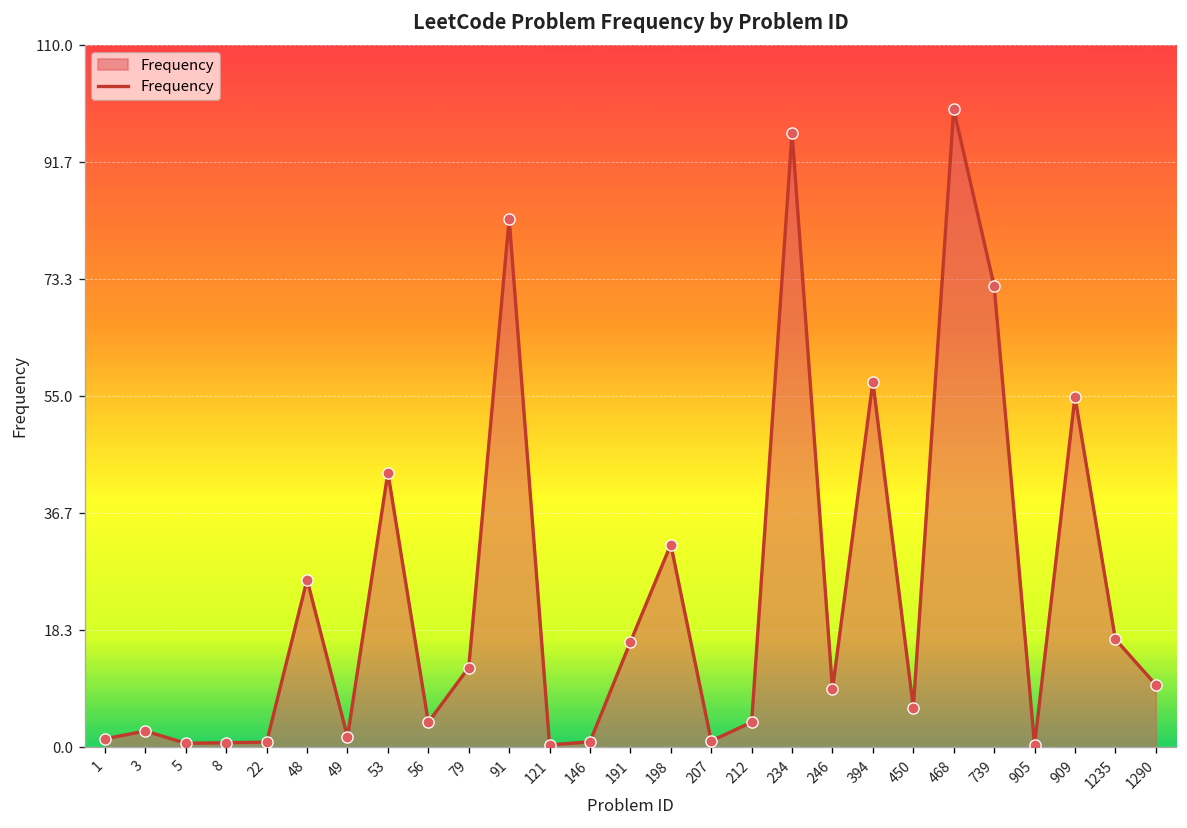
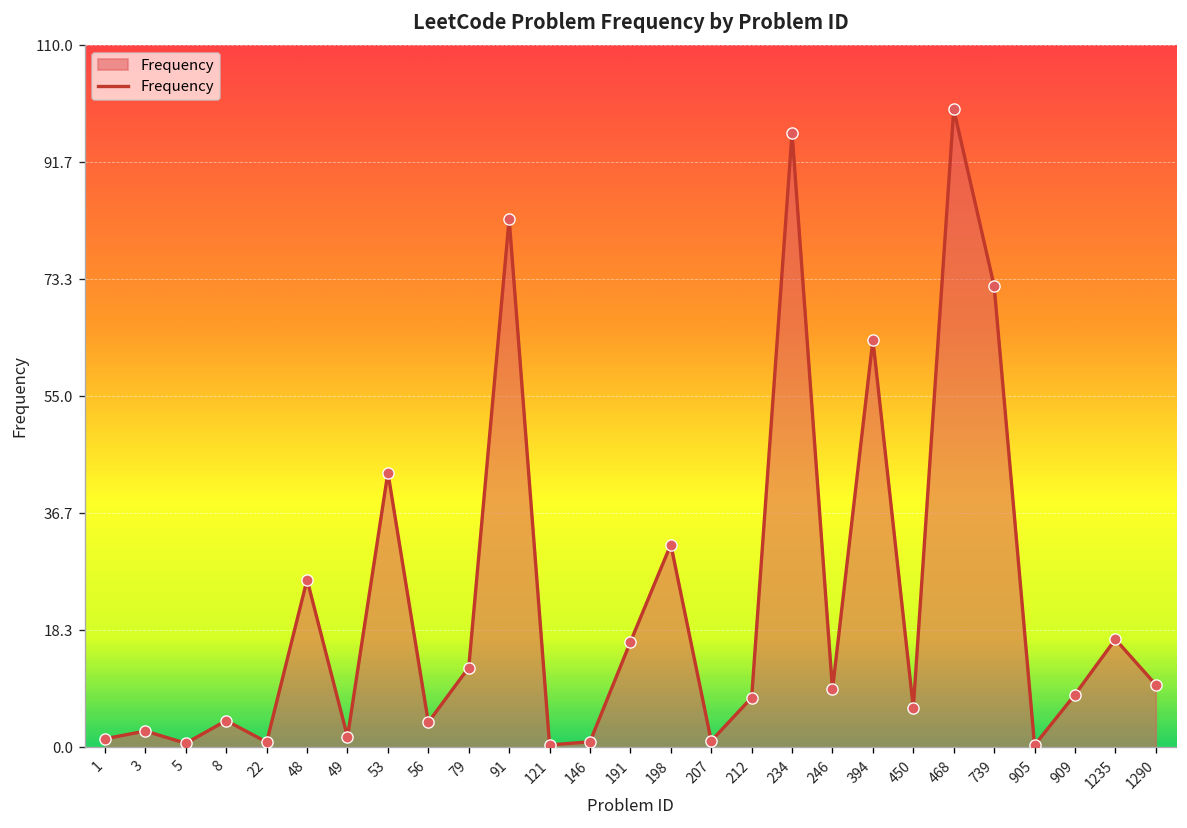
8: 1 -> 4
212: 4 -> 8
394: 57 -> 64
909: 55 -> 8
